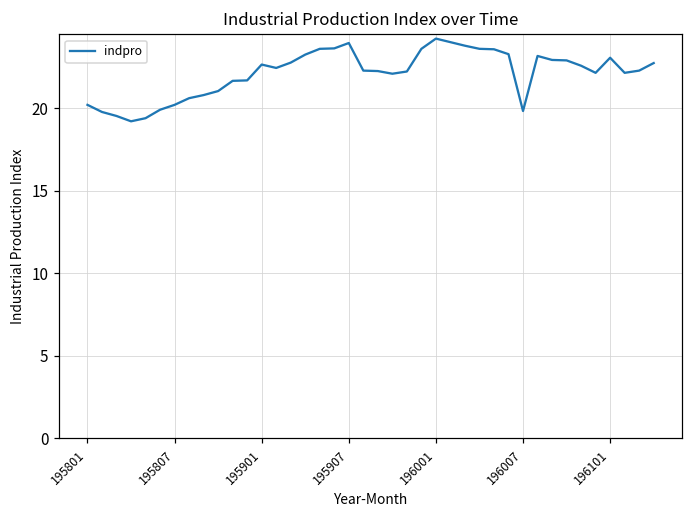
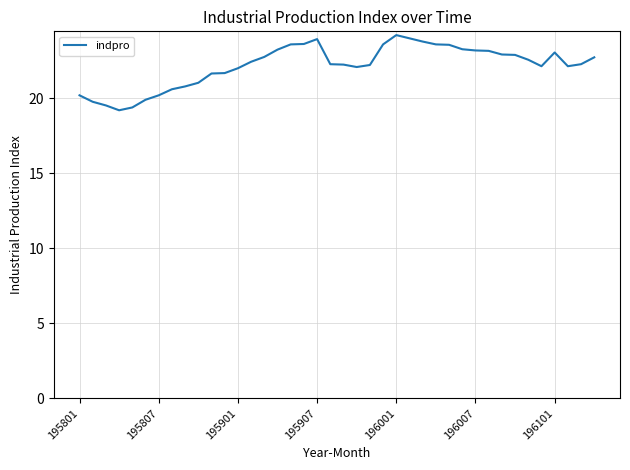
195901: 22.7 -> 22.0
196007: 19.8 -> 23.2
